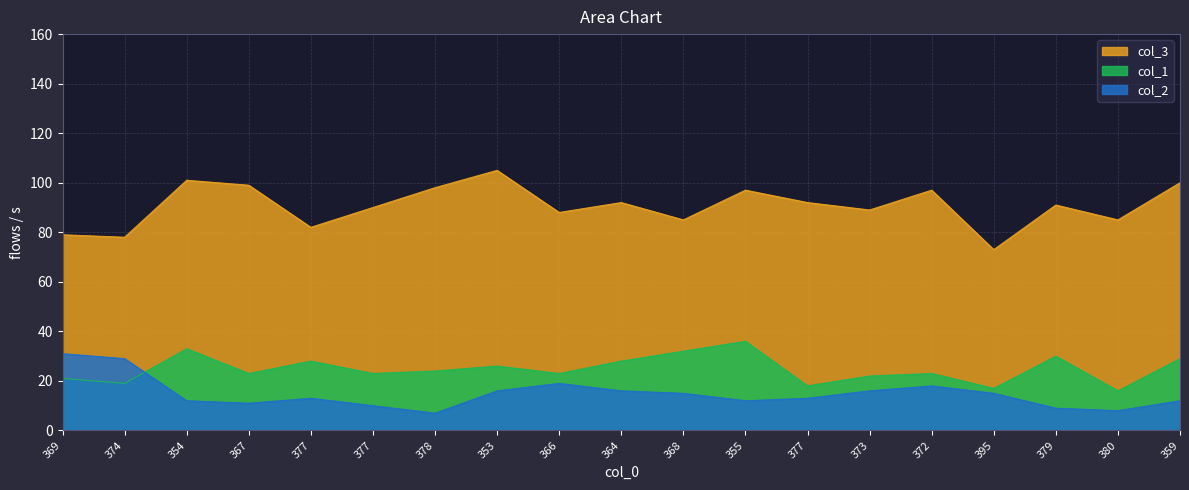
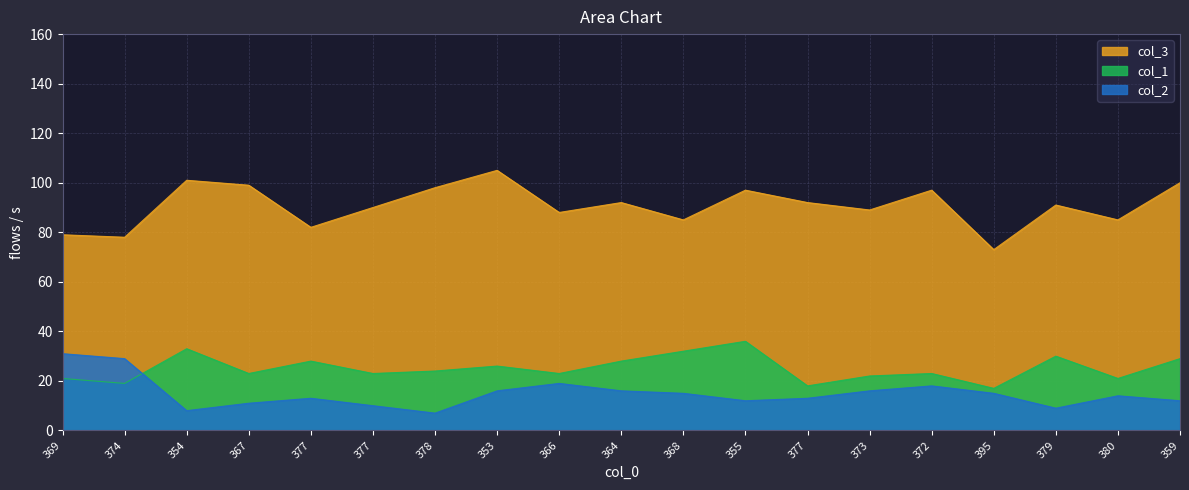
col_2, 354: 12 -> 8
col_1, 380: 16 -> 21
col_2, 380: 8 -> 14
